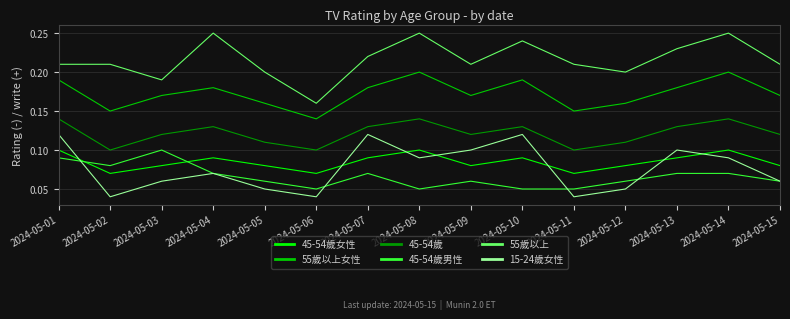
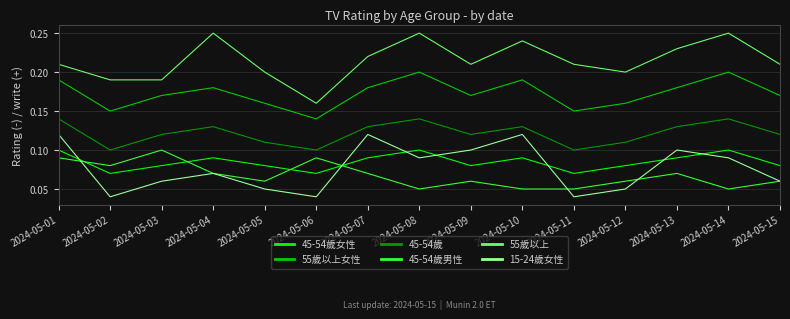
55歲以上, 2024-05-02: 0.21 -> 0.19
45-54歲男性, 2024-05-06: 0.05 -> 0.09
45-54歲男性, 2024-05-14: 0.07 -> 0.05
